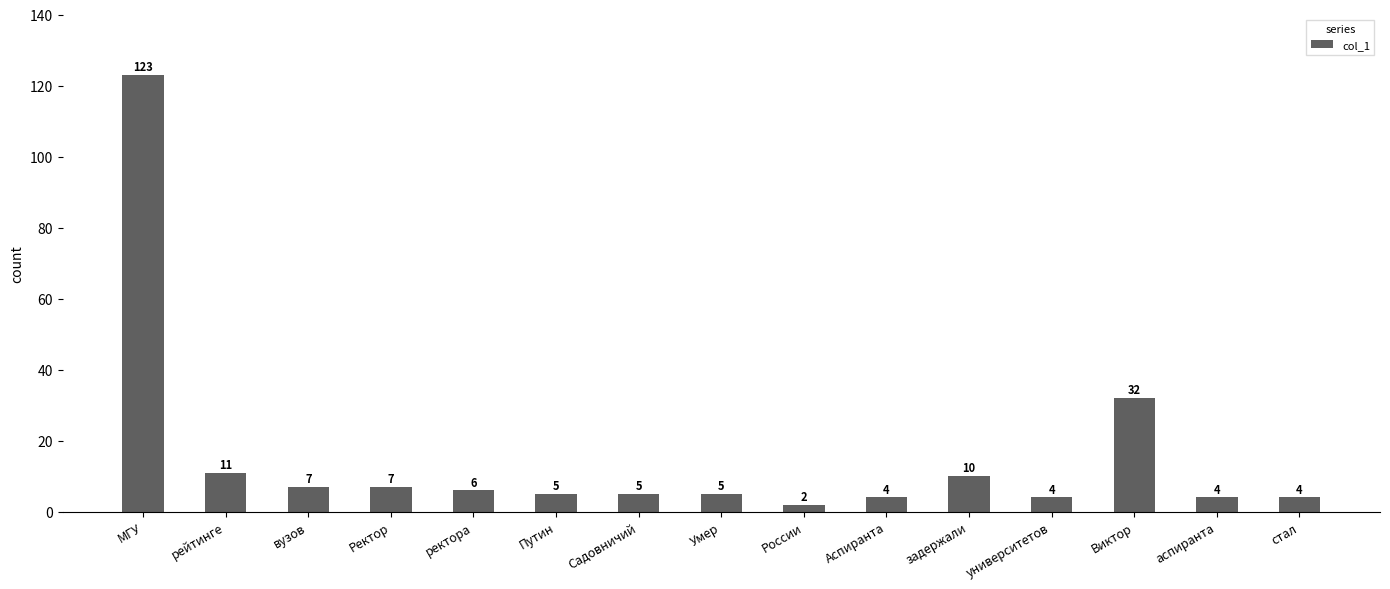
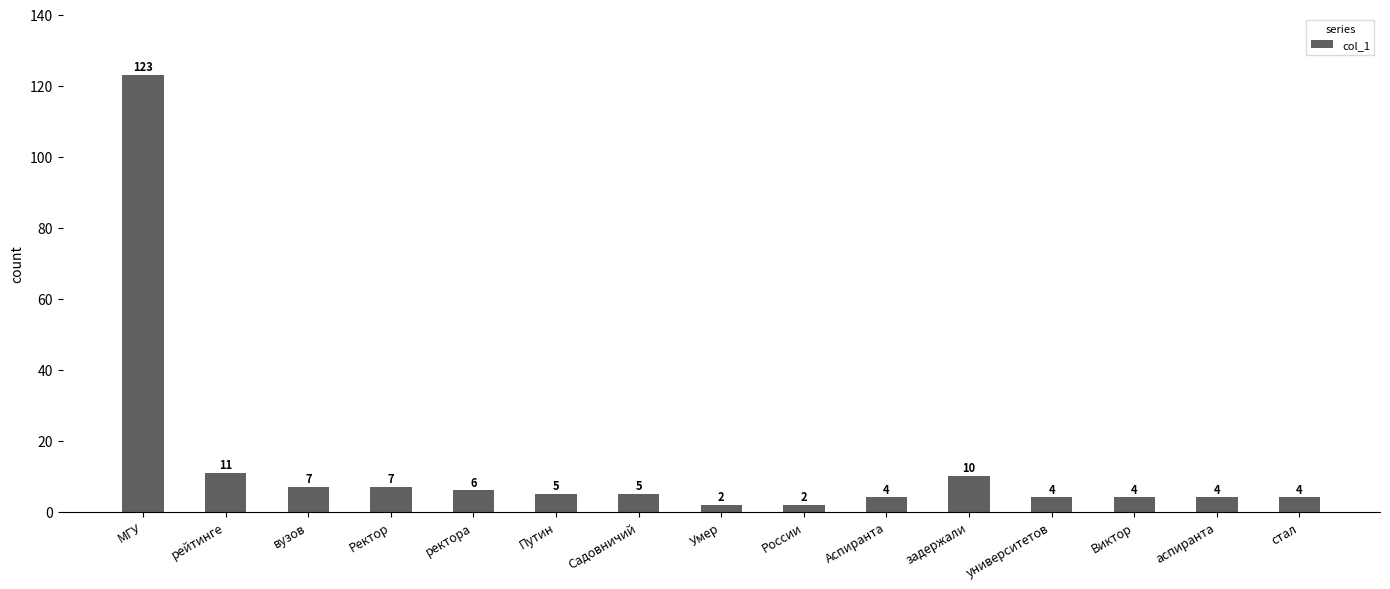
Умер: 5 -> 2
Виктор: 32 -> 4
